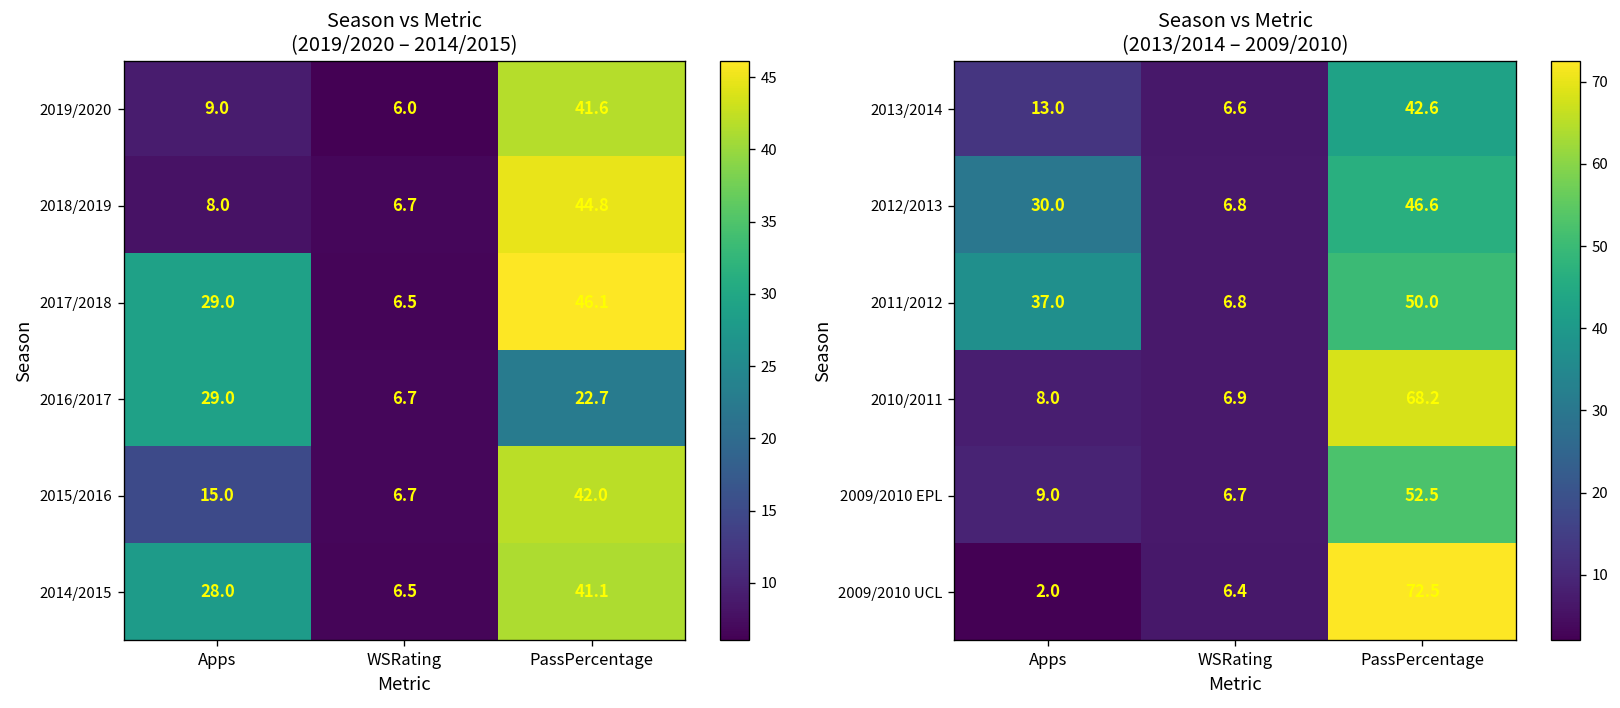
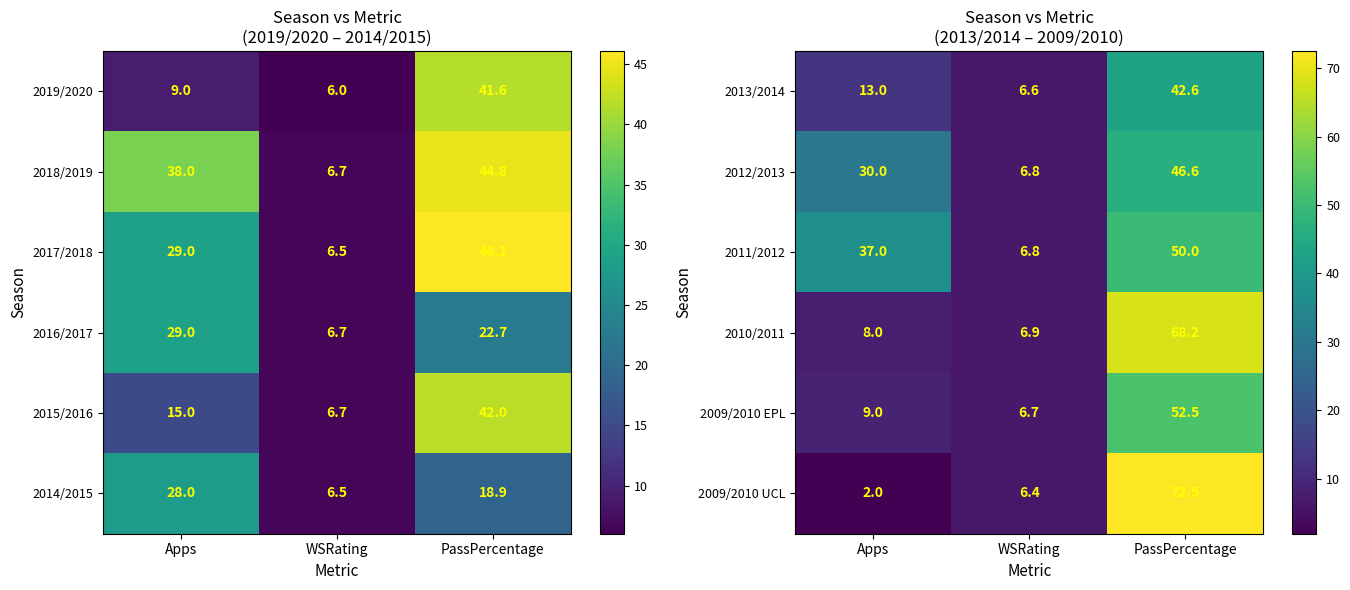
Season vs Metric (2019/2020 – 2014/2015), 2018/2019, Apps: 8.0 -> 38.0
Season vs Metric (2019/2020 – 2014/2015), 2014/2015, PassPercentage: 41.1 -> 18.9
